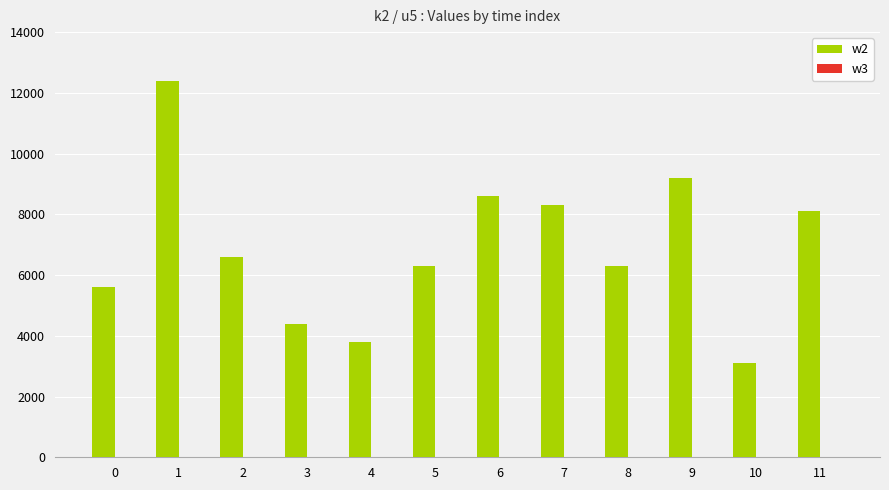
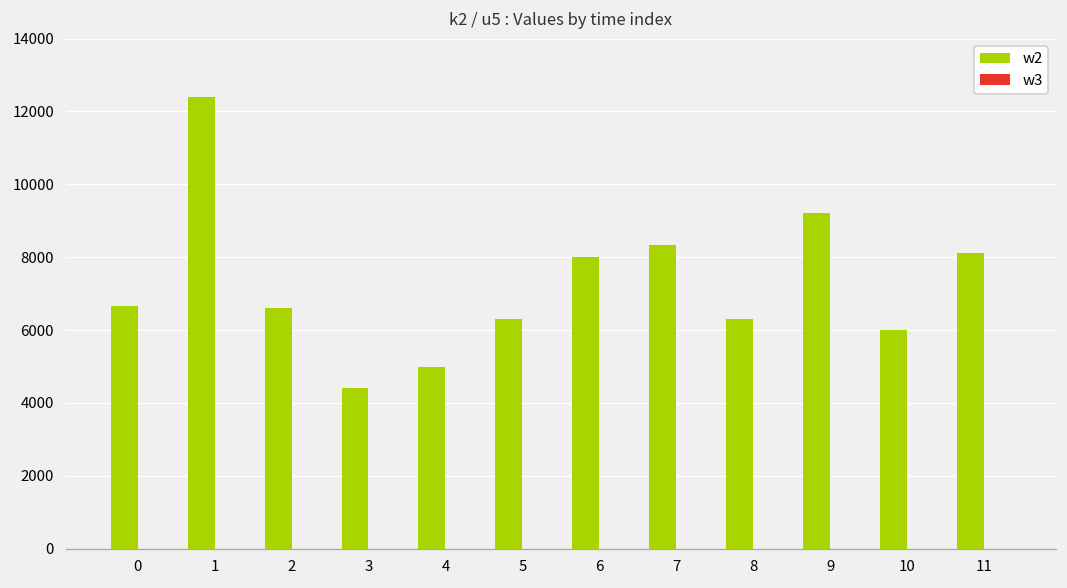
w2, 0: 5600 -> 6700
w2, 4: 3800 -> 5000
w2, 6: 8600 -> 8000
w2, 10: 3100 -> 6000
